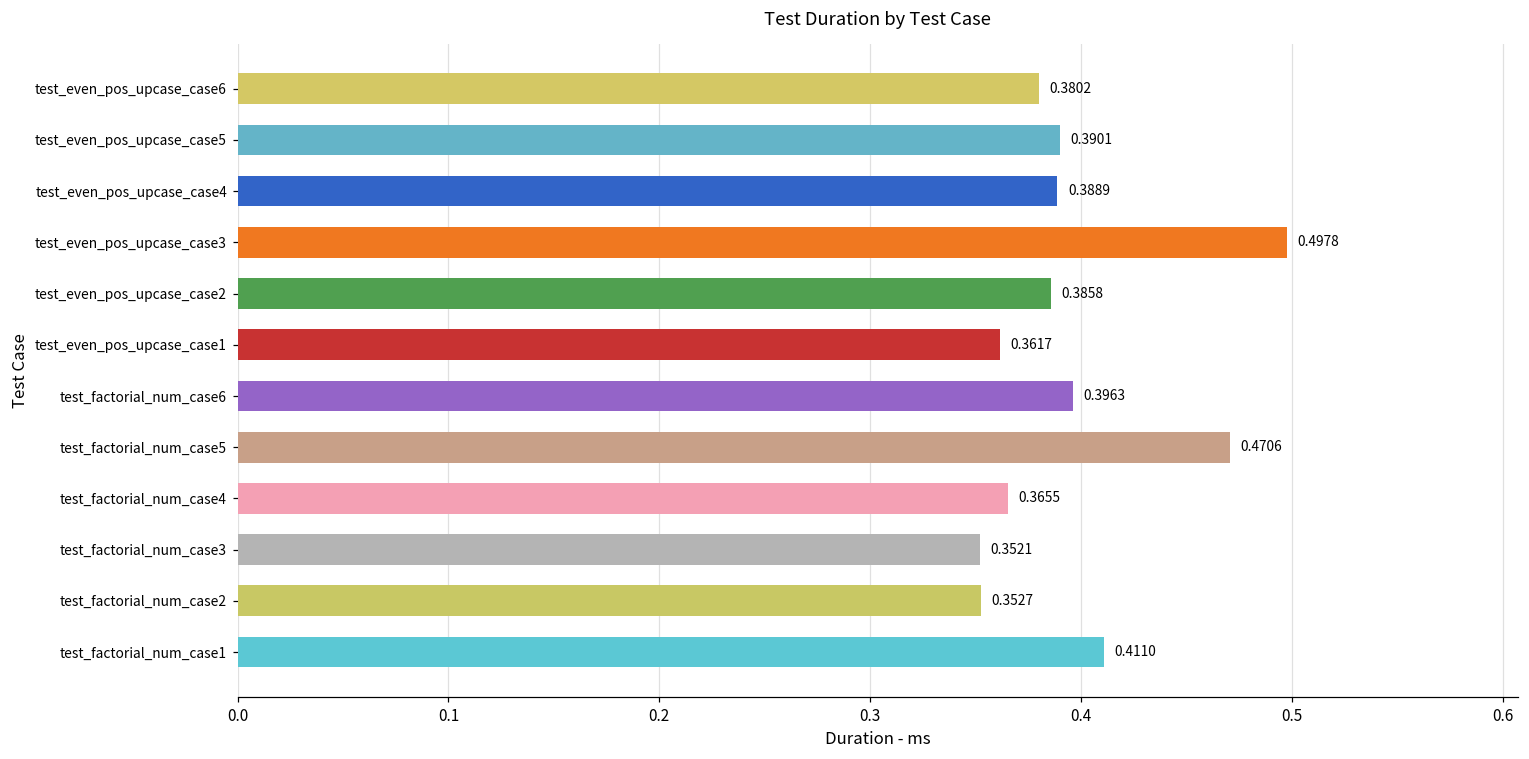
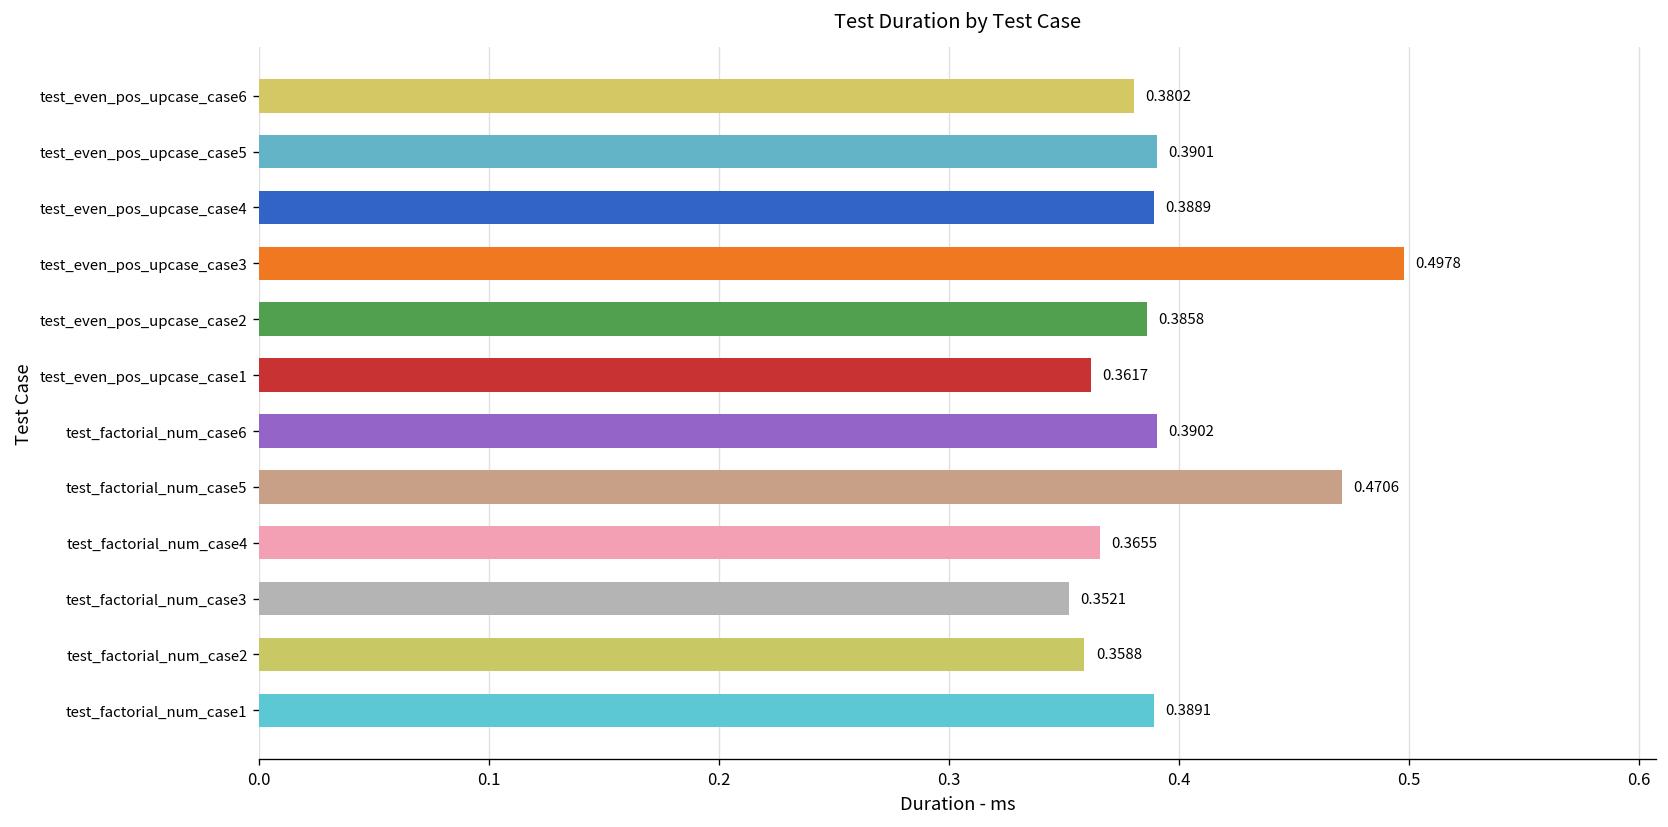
test_factorial_num_case6: 0.3963 -> 0.3902
test_factorial_num_case2: 0.3527 -> 0.3588
test_factorial_num_case1: 0.4110 -> 0.3891
